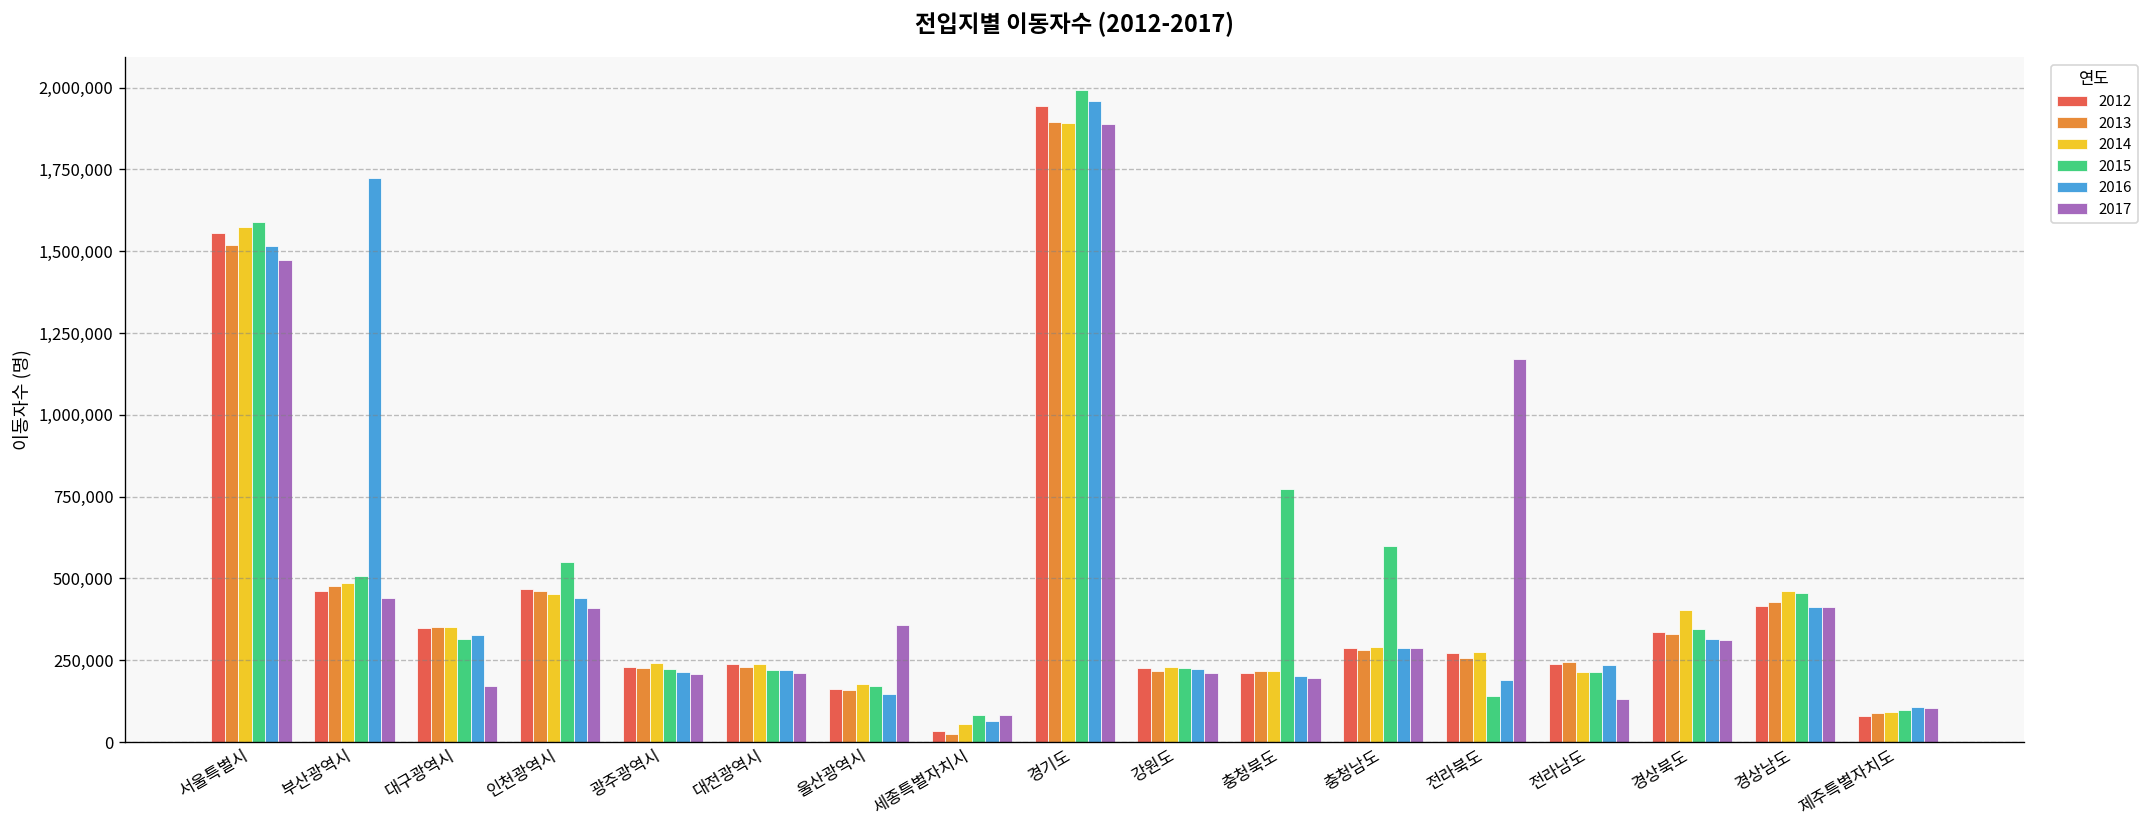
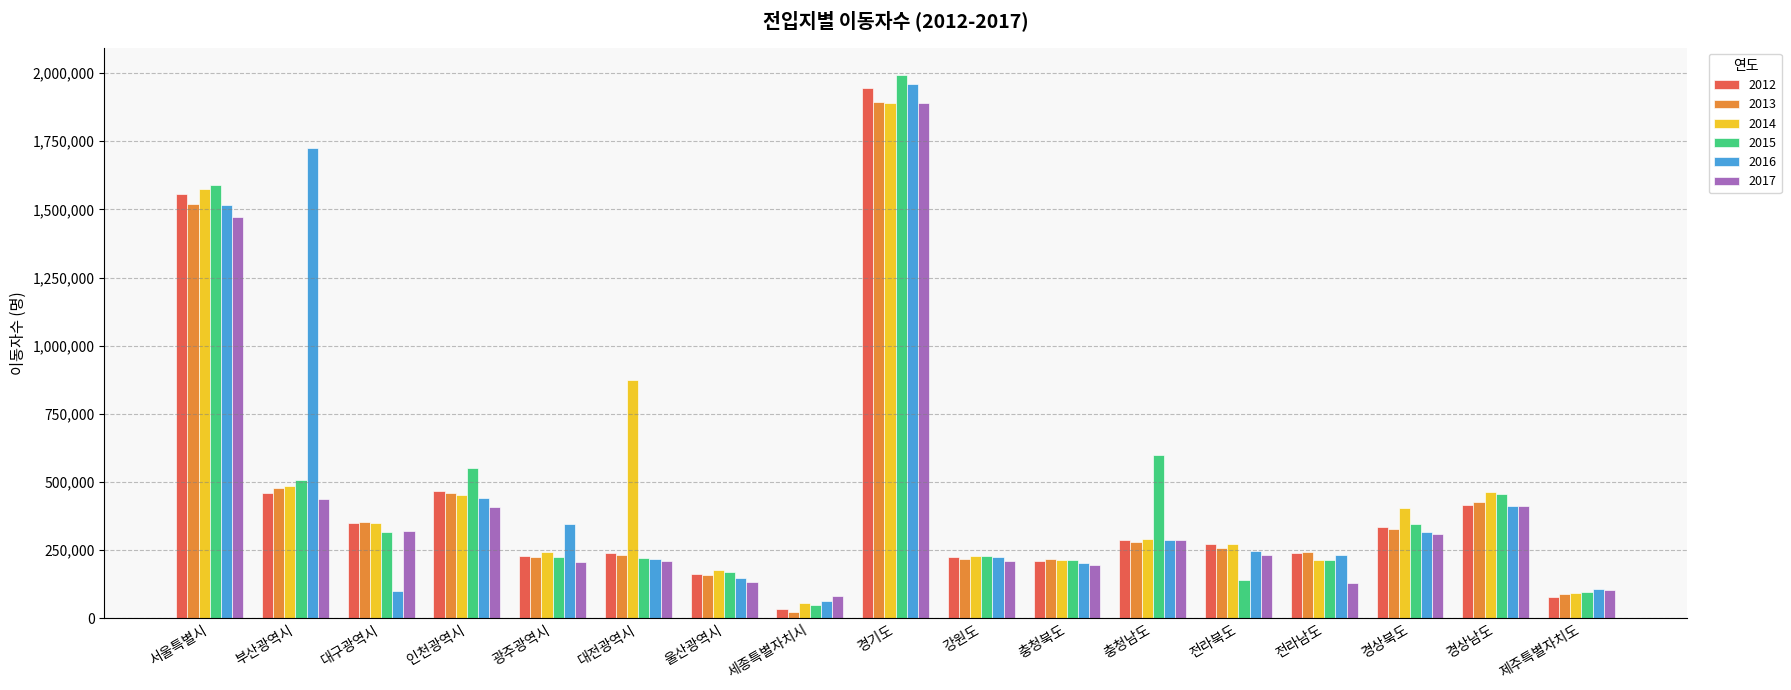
2016, 대구광역시: 330,000 -> 100,000
2017, 대구광역시: 170,000 -> 320,000
2016, 광주광역시: 210,000 -> 350,000
2014, 대전광역시: 240,000 -> 870,000
2017, 울산광역시: 360,000 -> 140,000
2015, 세종특별자치시: 80,000 -> 50,000
2015, 충청북도: 770,000 -> 210,000
2016, 전라북도: 190,000 -> 250,000
2017, 전라북도: 1,170,000 -> 230,000
